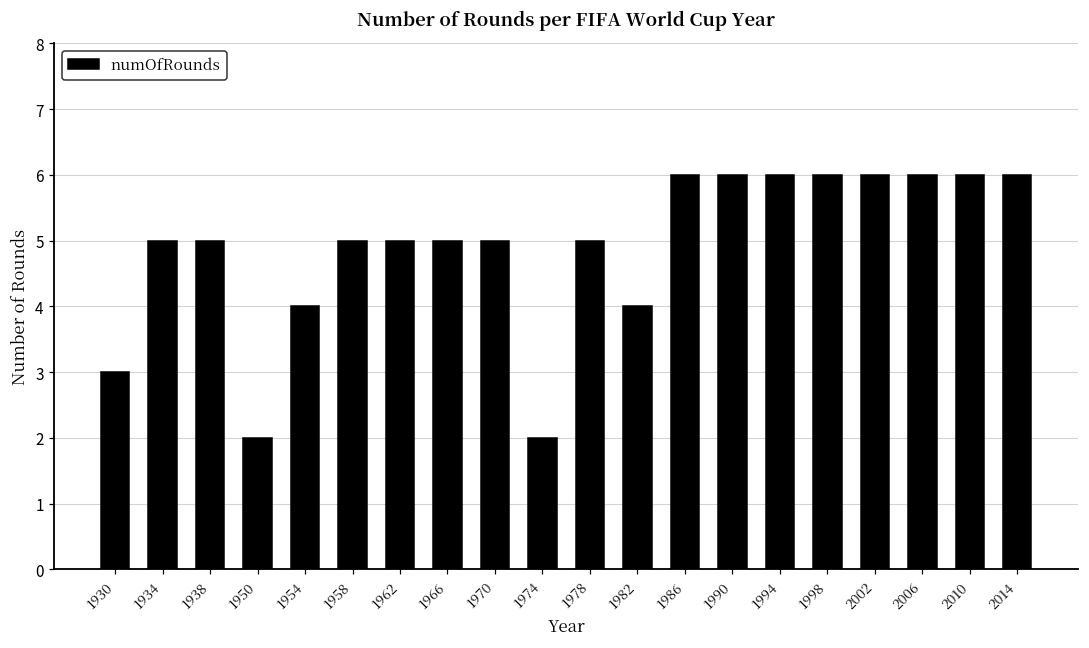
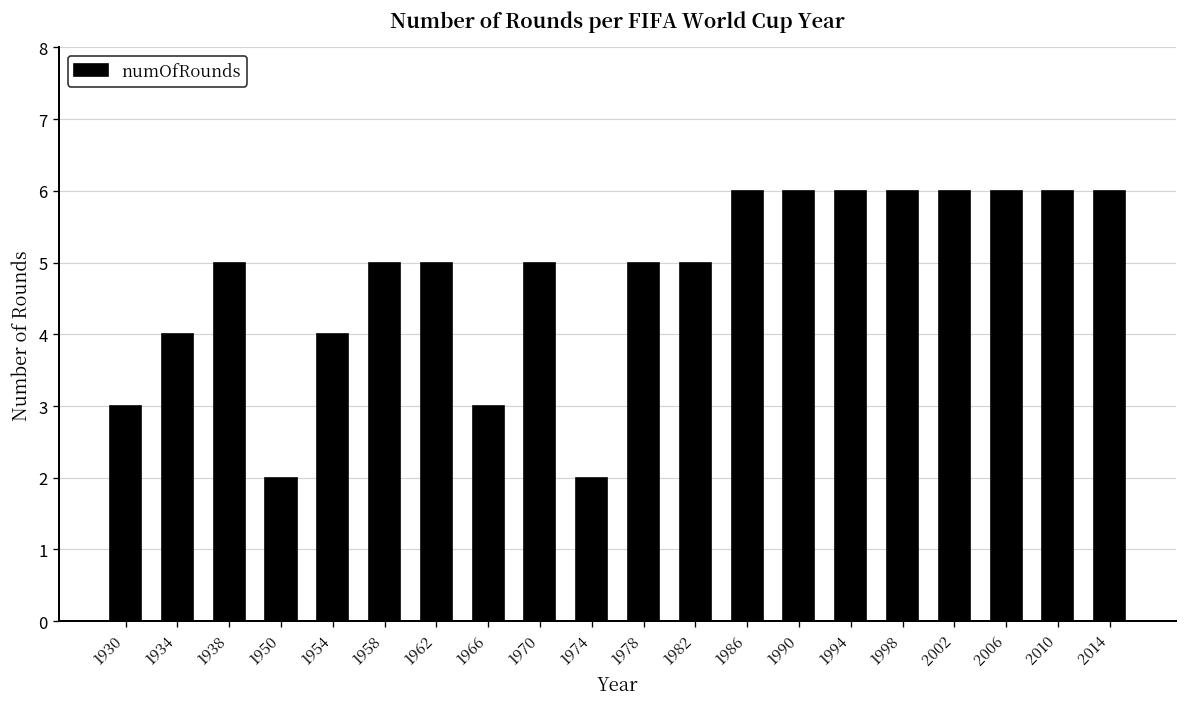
1934: 5 -> 4
1966: 5 -> 3
1982: 4 -> 5
